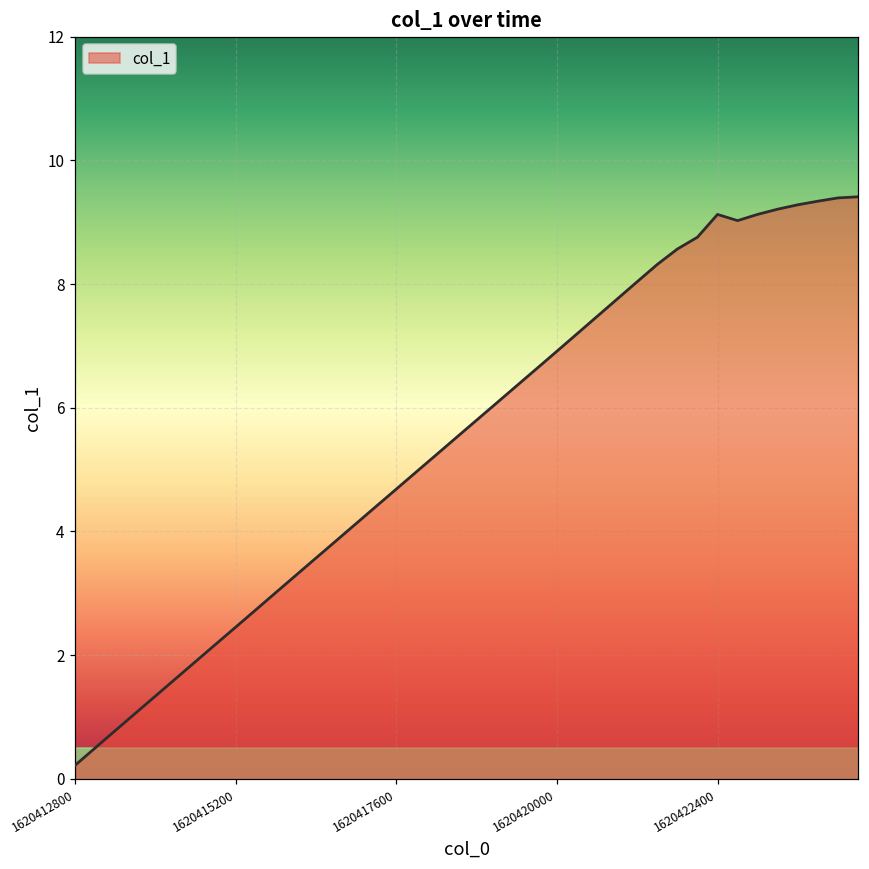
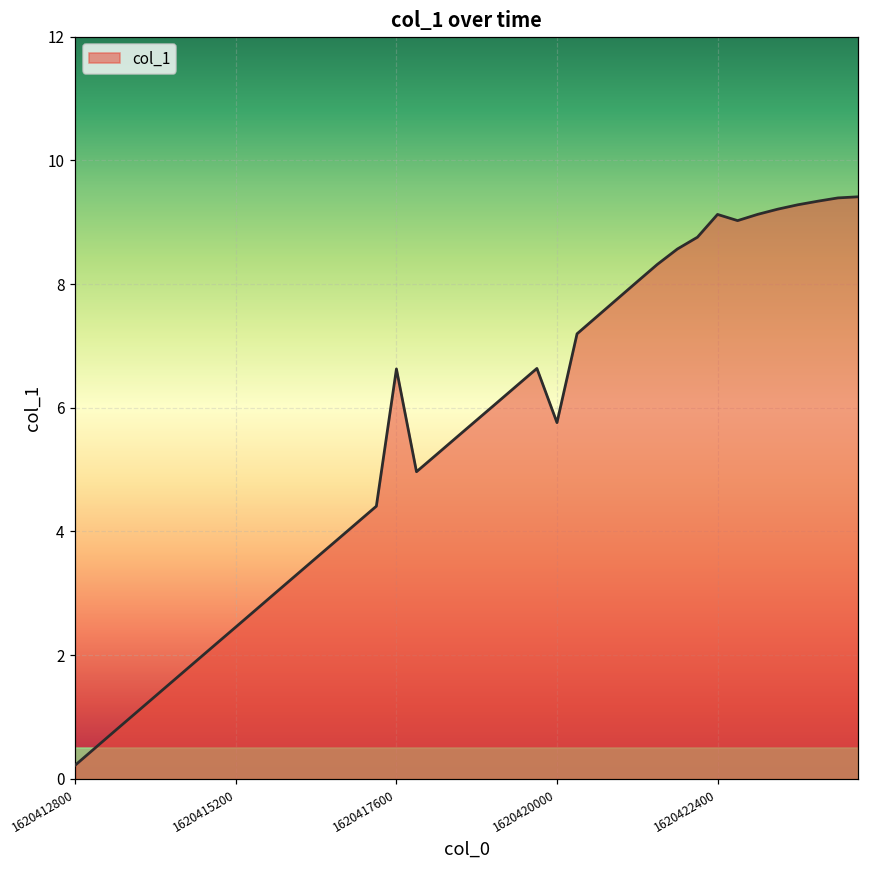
1620417600: 4.7 -> 6.6
1620420000: 6.9 -> 5.8
